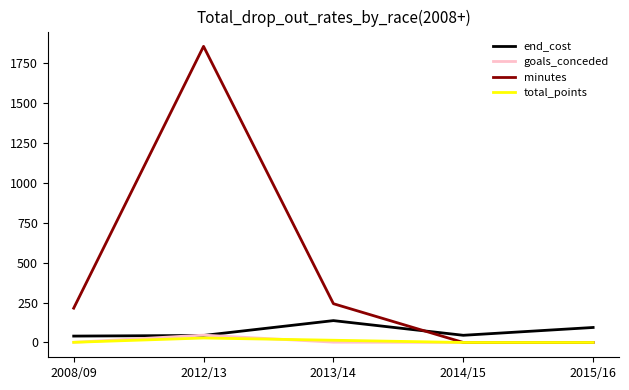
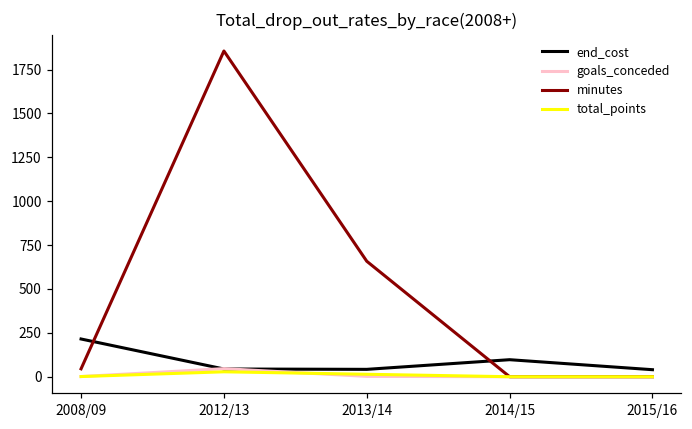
end_cost, 2008/09: 40 -> 220
minutes, 2008/09: 220 -> 50
end_cost, 2013/14: 140 -> 40
minutes, 2013/14: 240 -> 660
end_cost, 2014/15: 50 -> 100
end_cost, 2015/16: 90 -> 40
